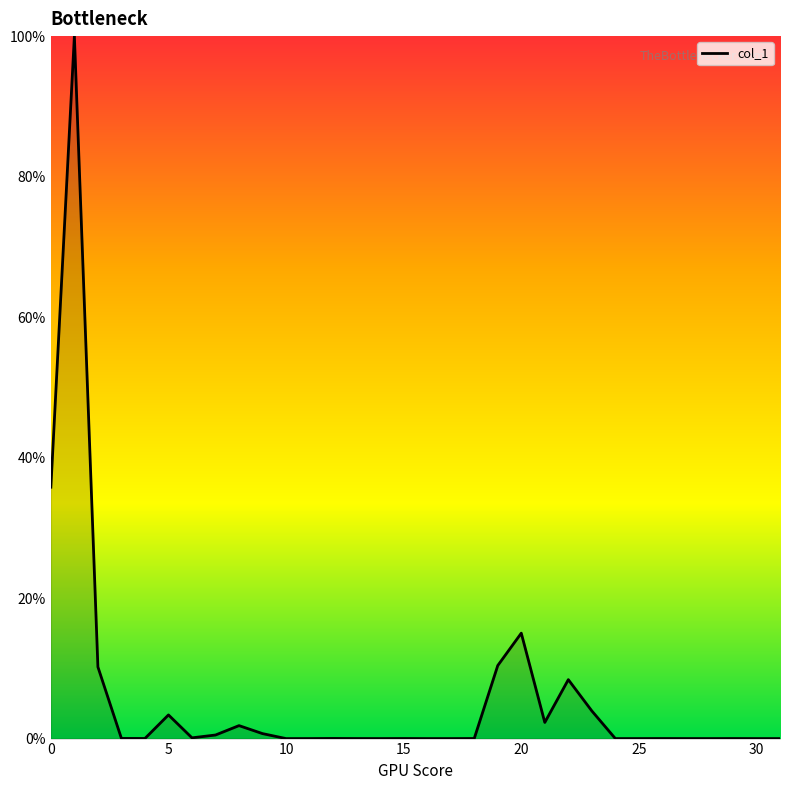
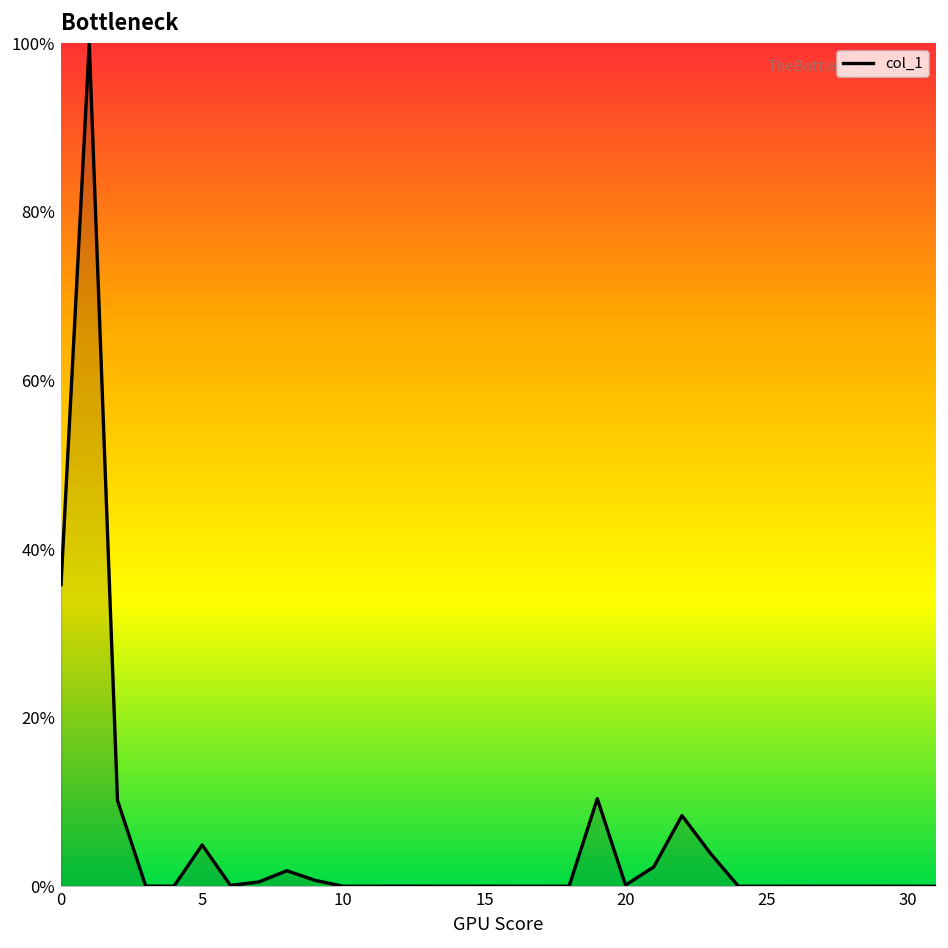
5: 3% -> 5%
20: 15% -> 0%
